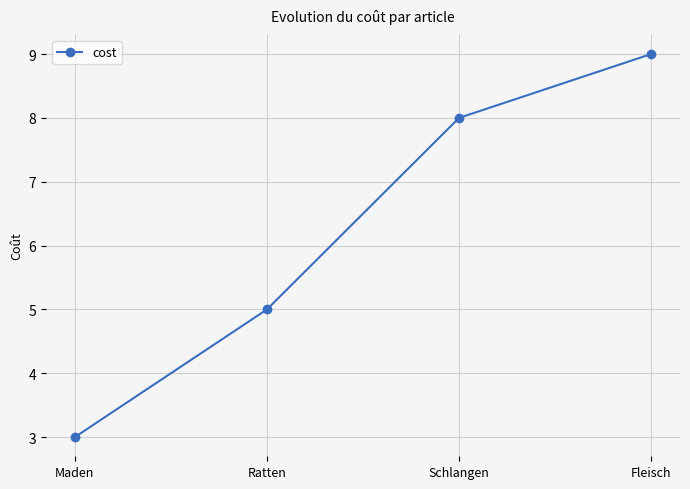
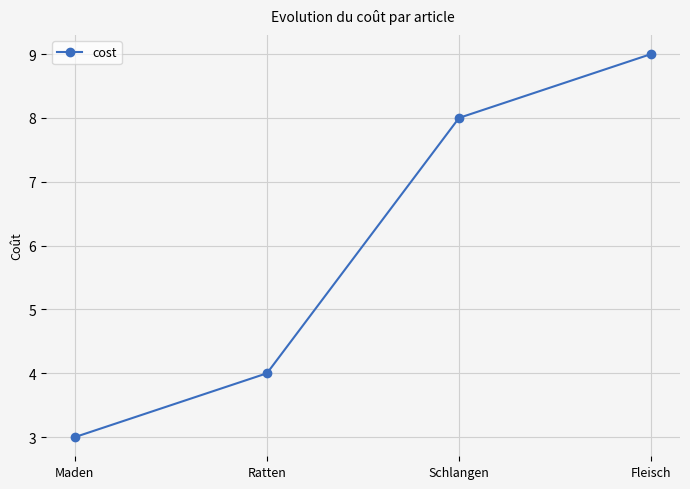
Ratten: 5 -> 4
